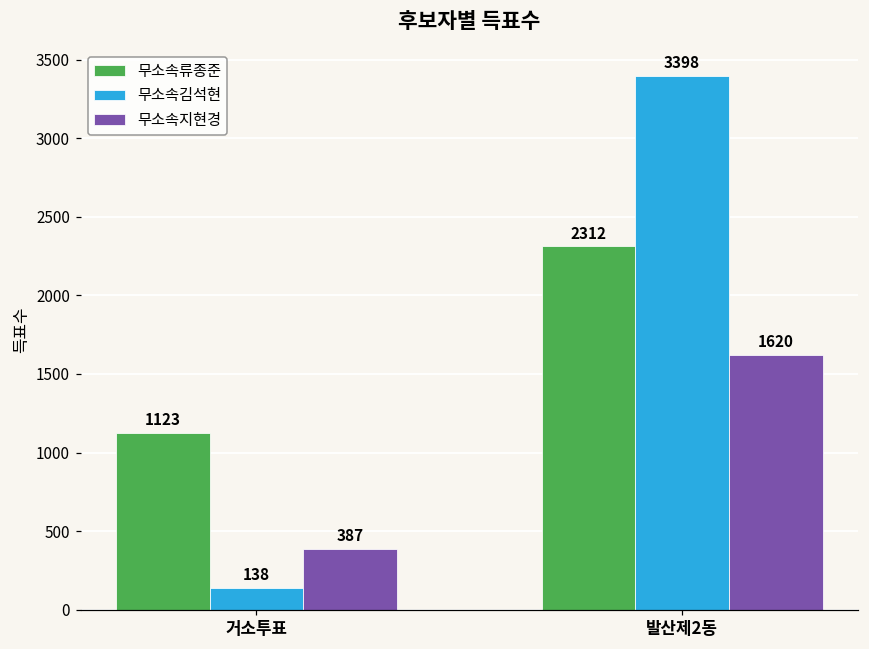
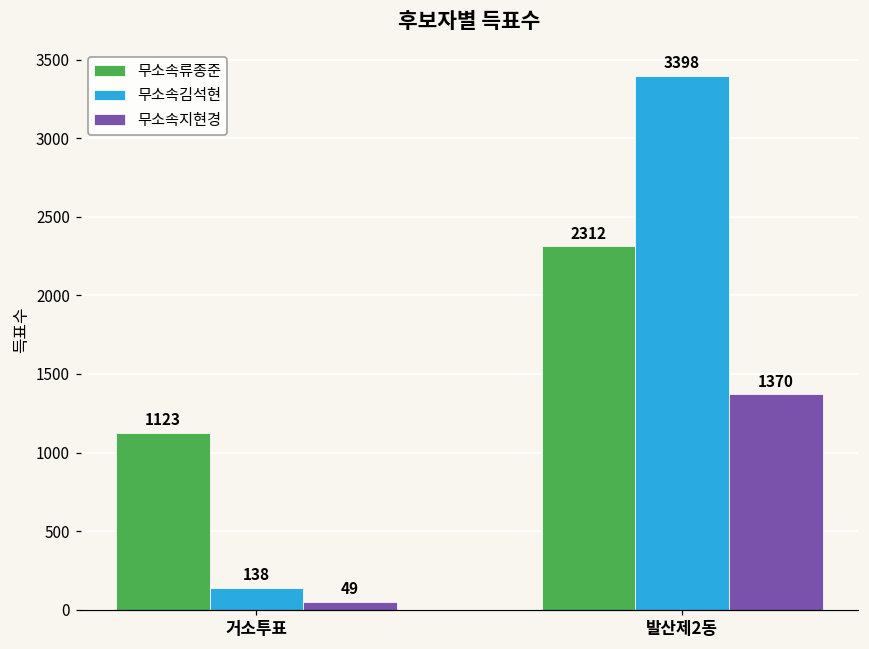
무소속지현경, 거소투표: 387 -> 49
무소속지현경, 발산제2동: 1620 -> 1370
